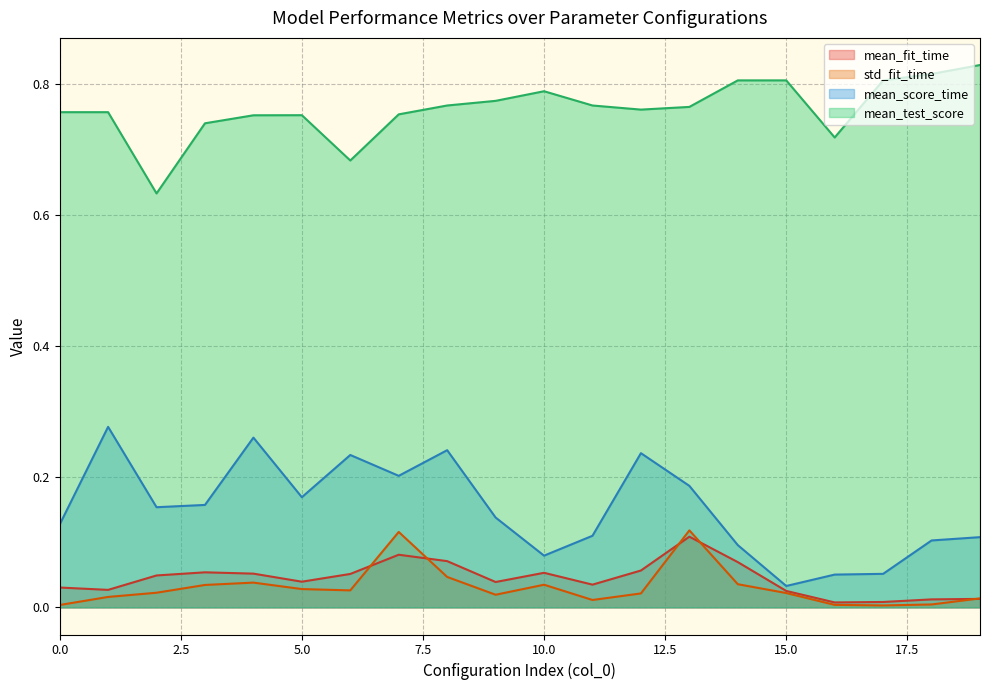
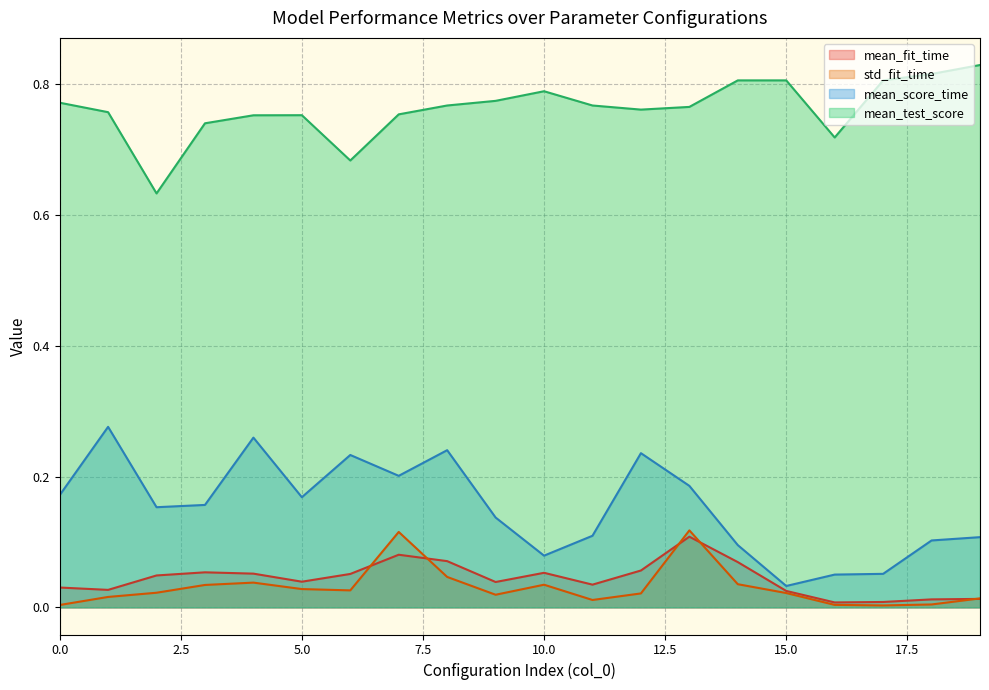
mean_score_time, 0.0: 0.13 -> 0.17
mean_test_score, 0.0: 0.76 -> 0.77
